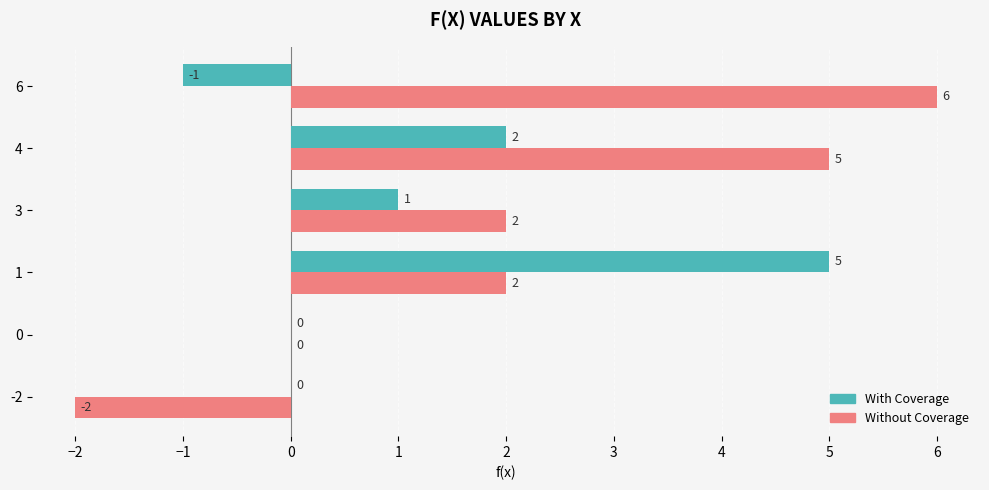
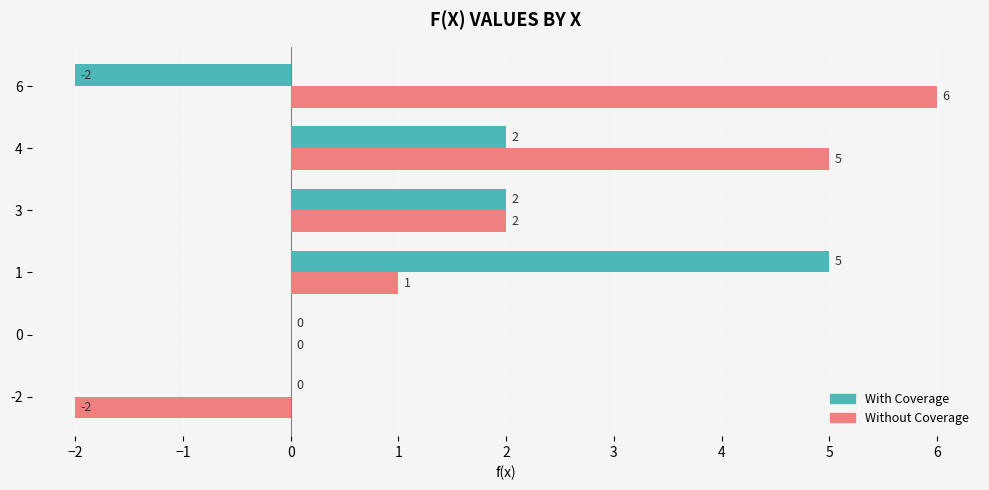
With Coverage, 6: -1 -> -2
With Coverage, 3: 1 -> 2
Without Coverage, 1: 2 -> 1
